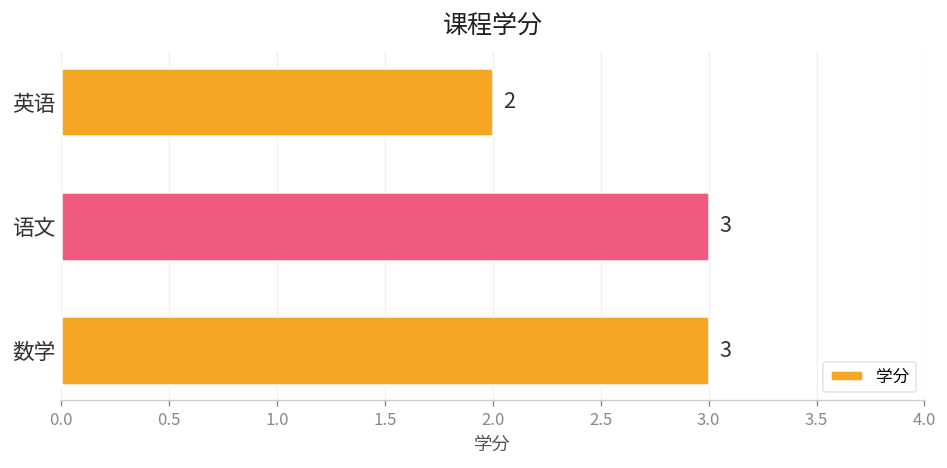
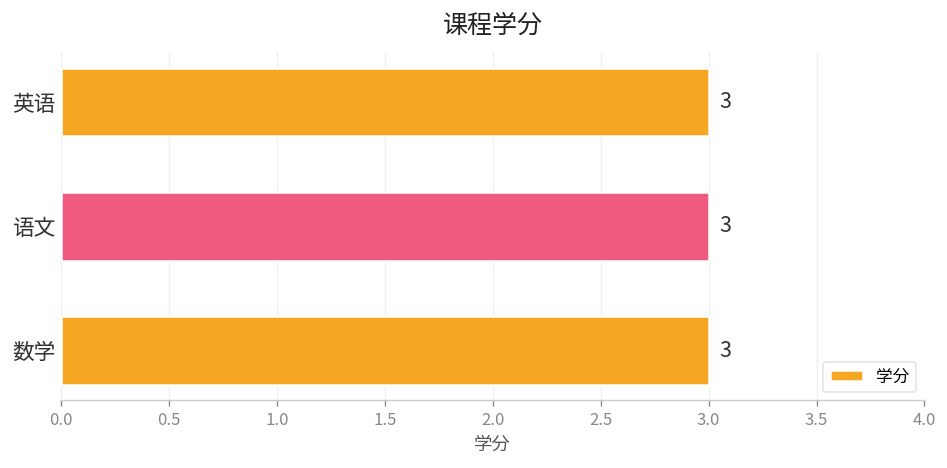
英语: 2 -> 3
